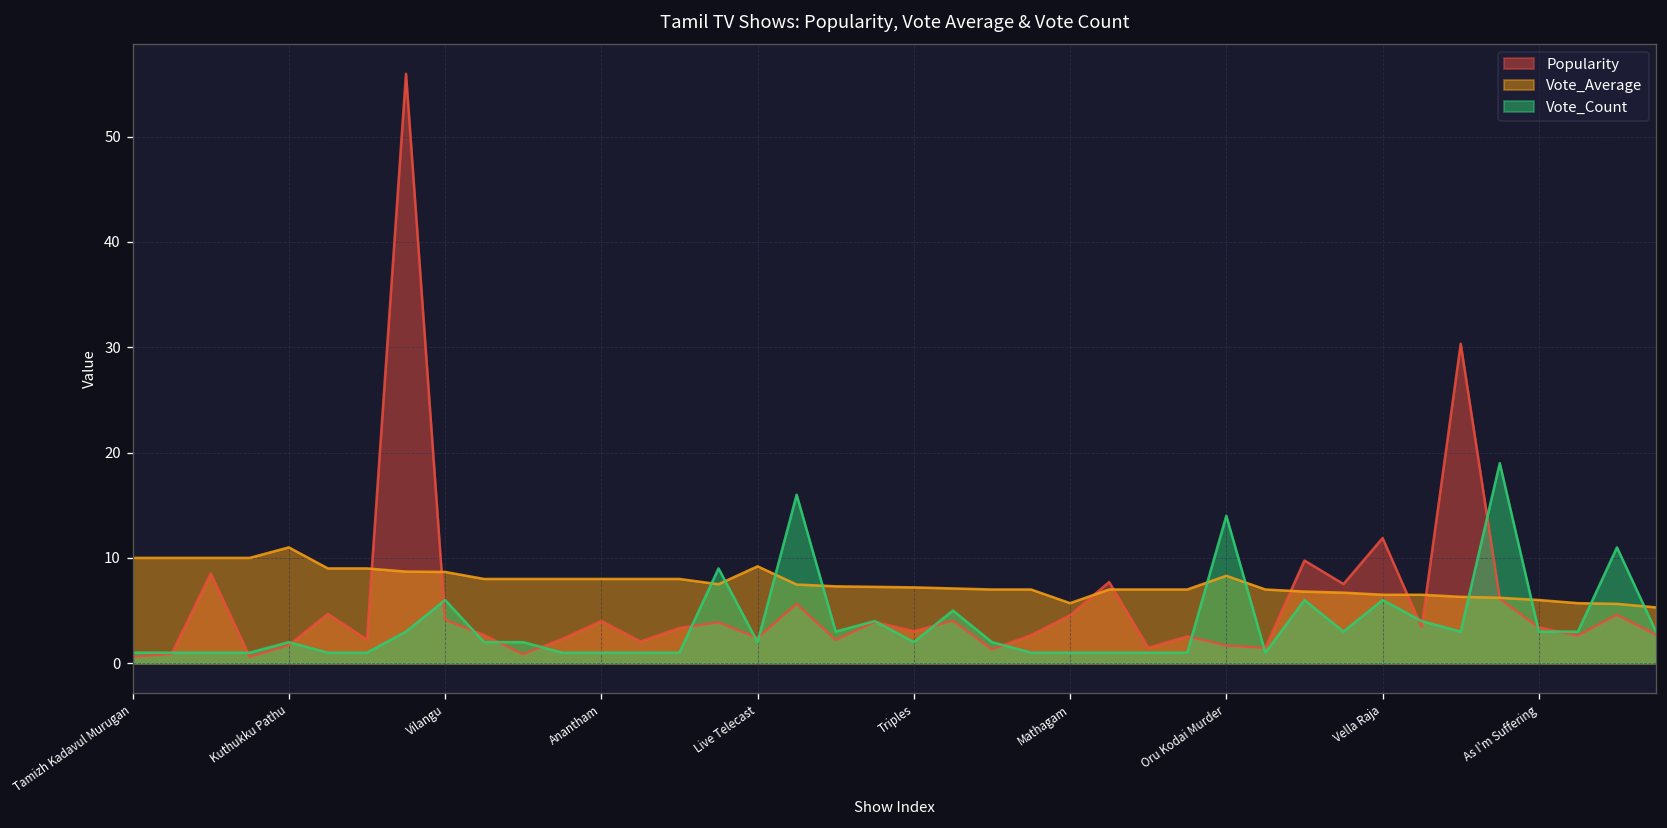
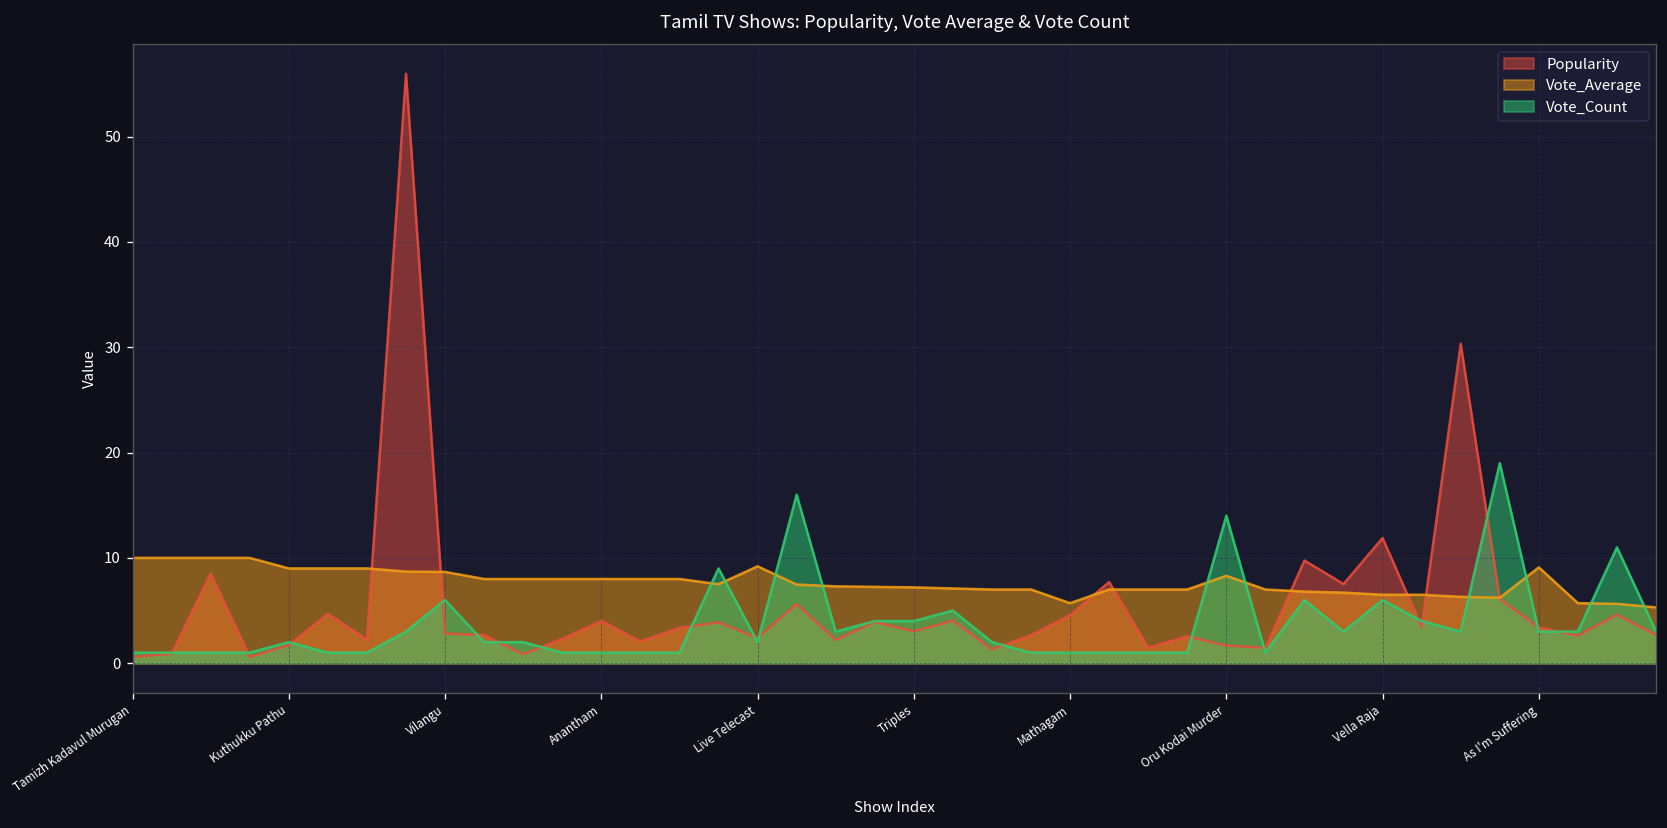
Vote_Average, Kuthukku Pathu: 11 -> 9
Popularity, Vilangu: 4 -> 3
Vote_Count, Triples: 2 -> 4
Vote_Average, As I'm Suffering: 6 -> 9
